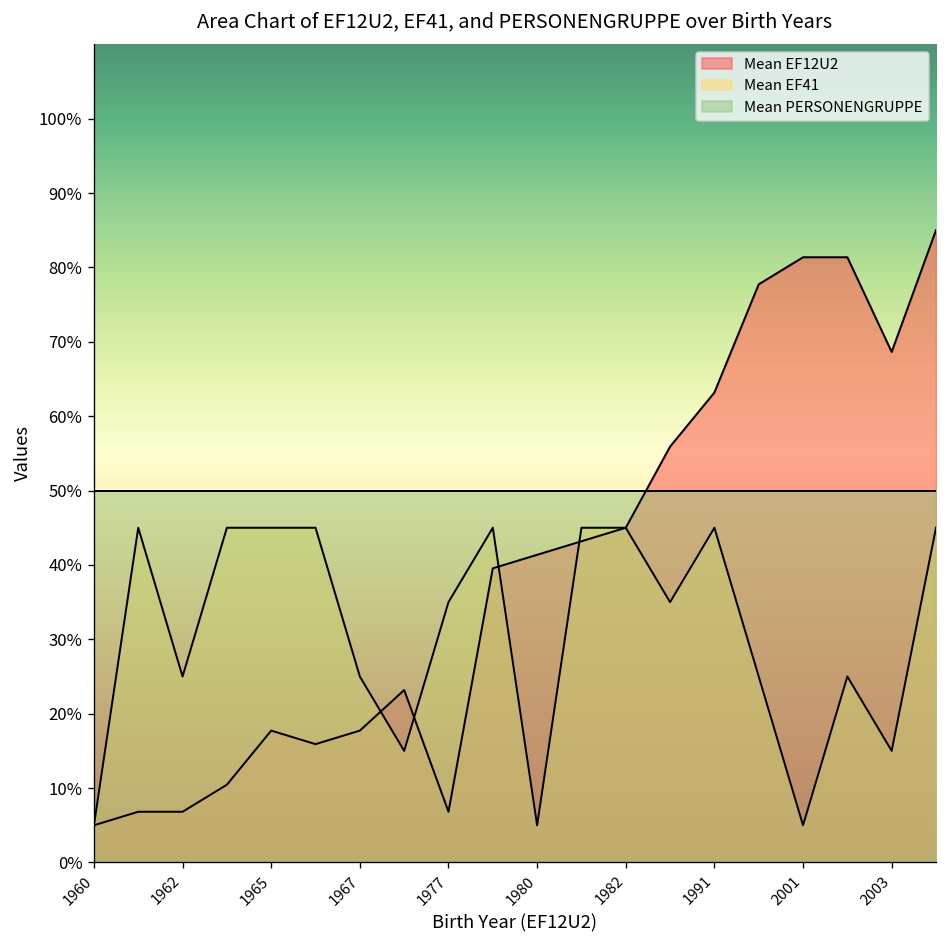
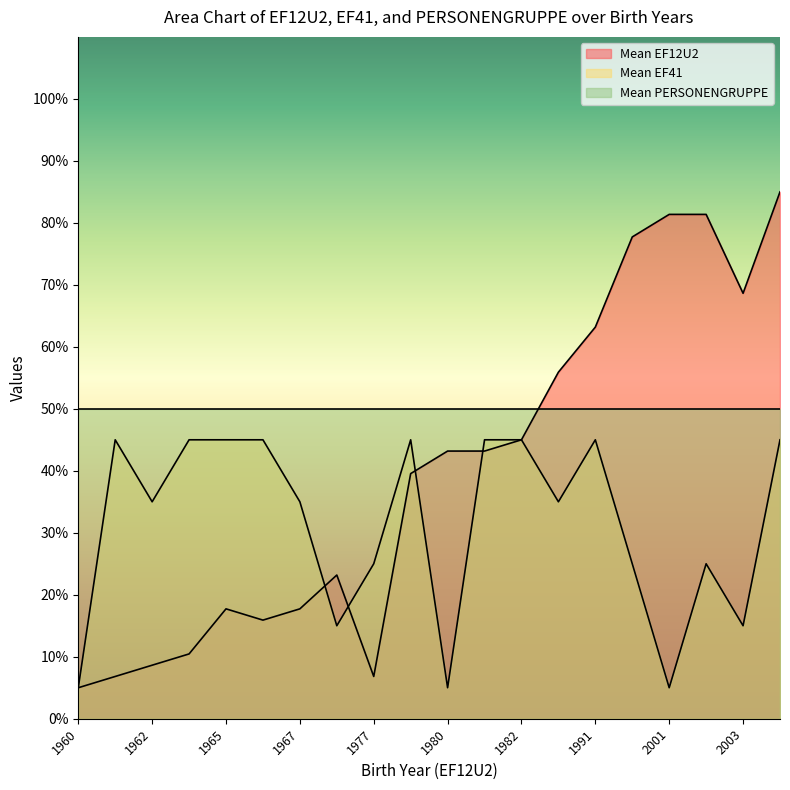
Mean EF12U2, 1962: 7% -> 9%
Mean EF41, 1962: 25% -> 35%
Mean EF41, 1967: 25% -> 35%
Mean EF41, 1977: 35% -> 25%
Mean EF12U2, 1980: 41% -> 43%
